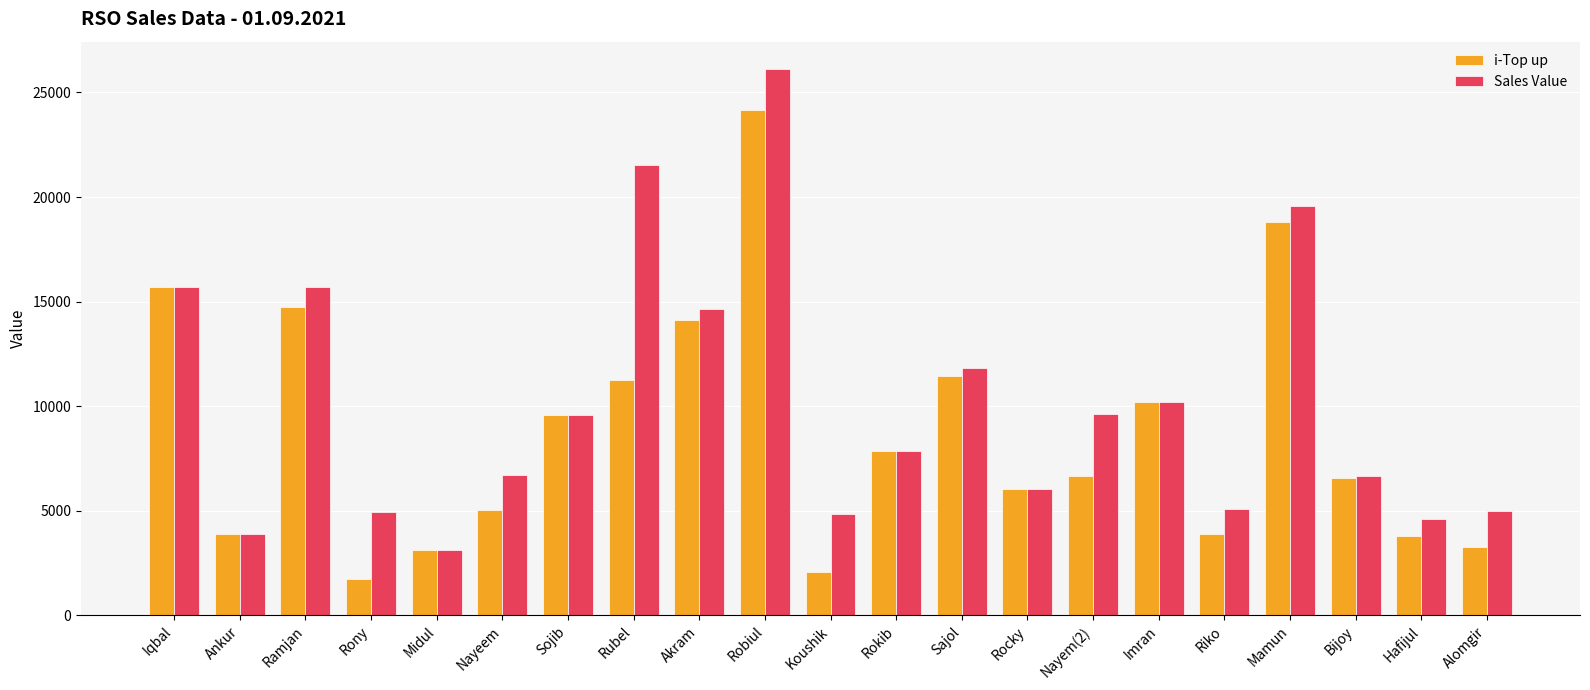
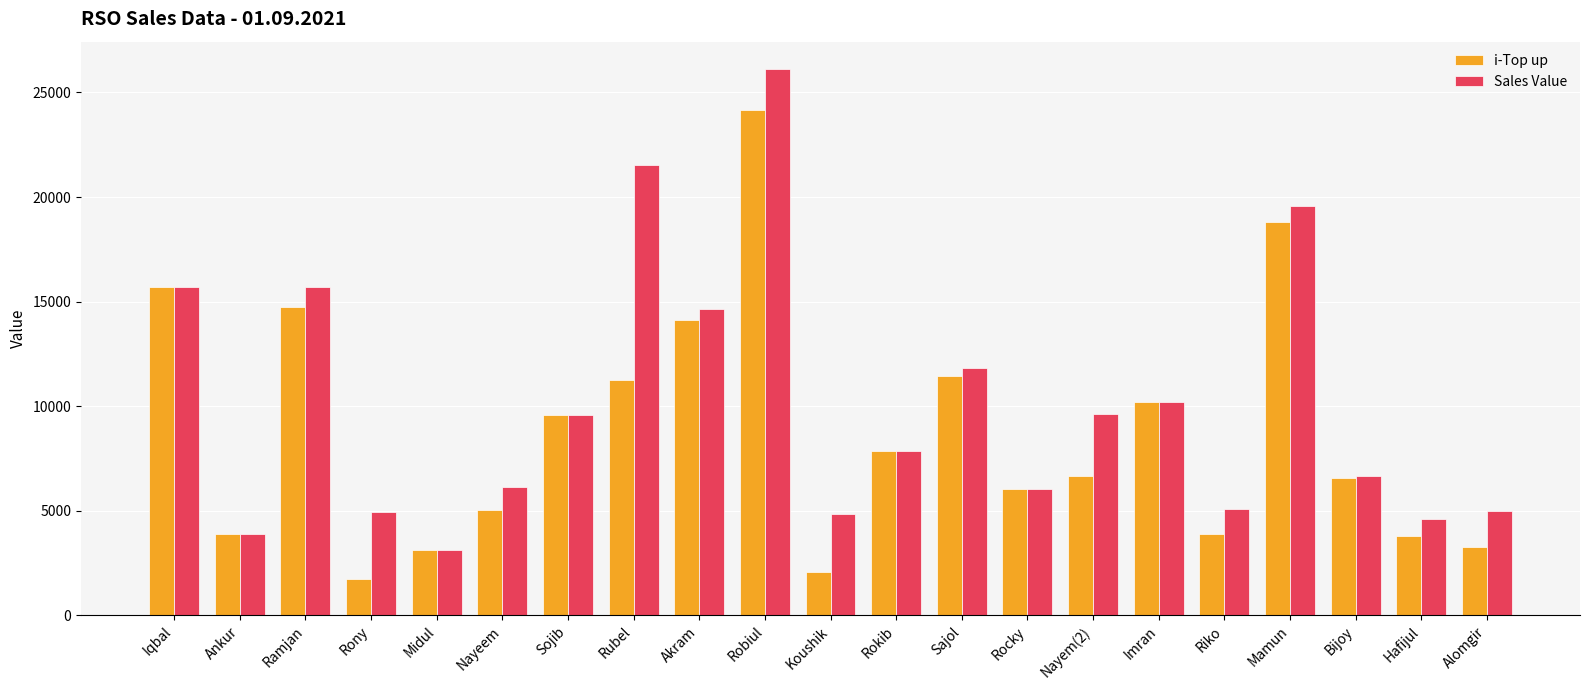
Sales Value, Nayeem: 6700 -> 6100
